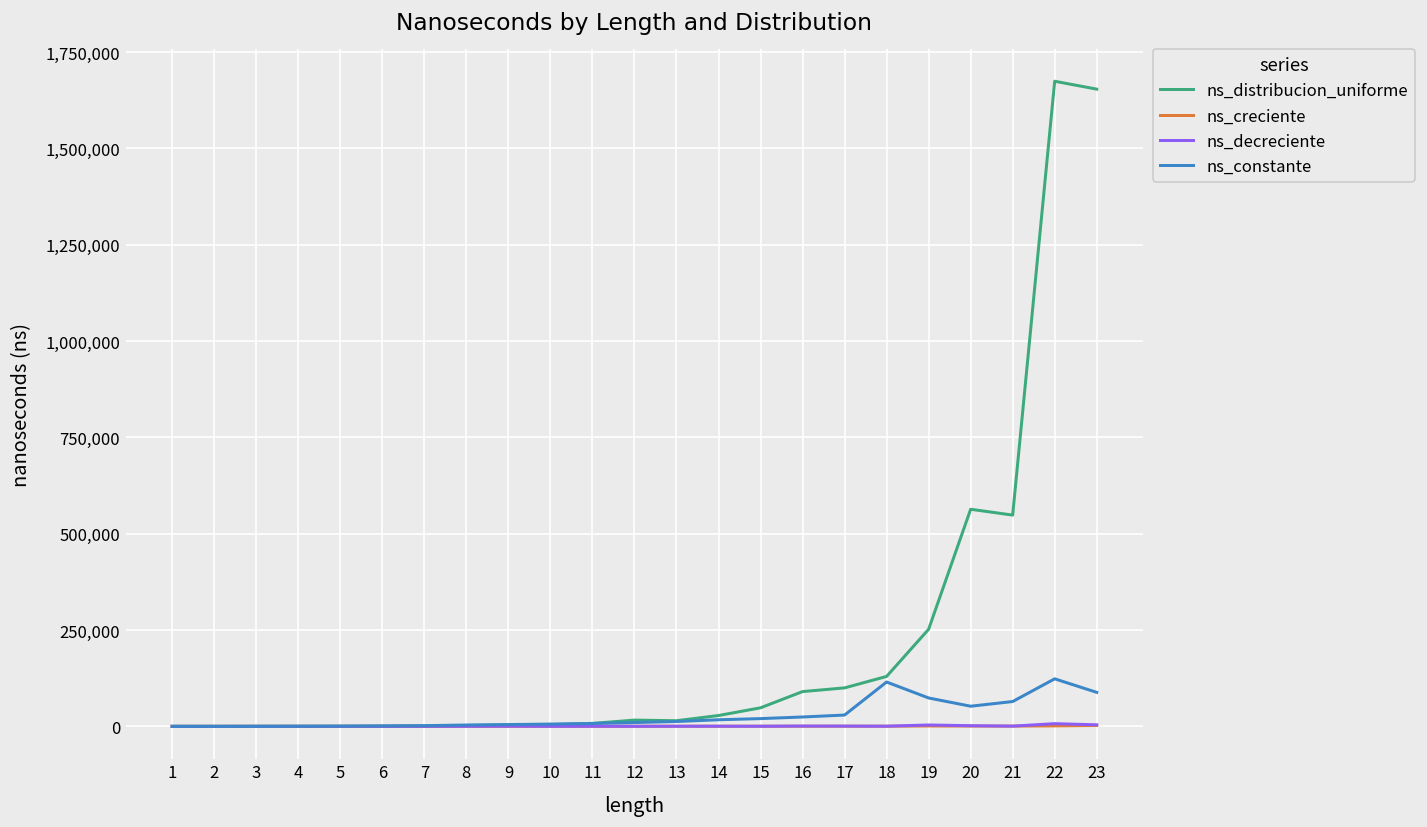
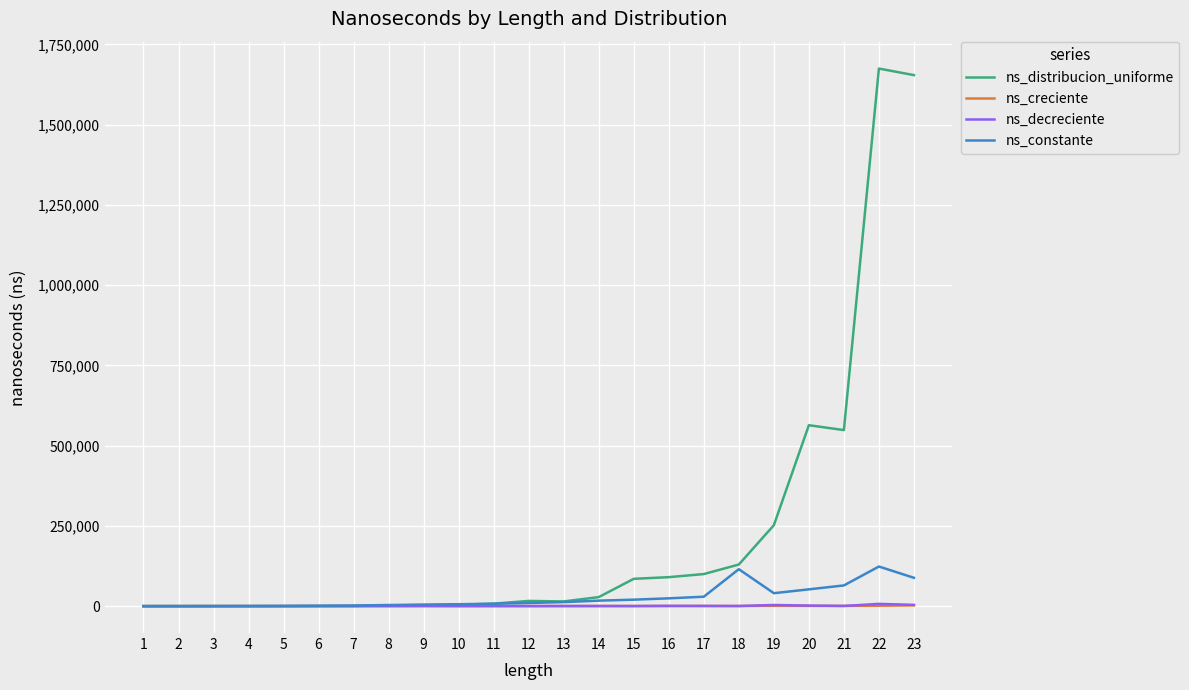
ns_distribucion_uniforme, 15: 50,000 -> 90,000
ns_constante, 19: 70,000 -> 40,000
